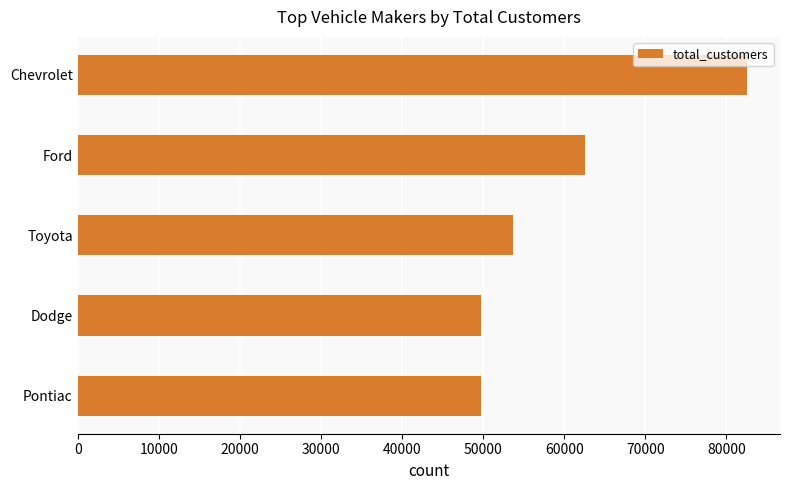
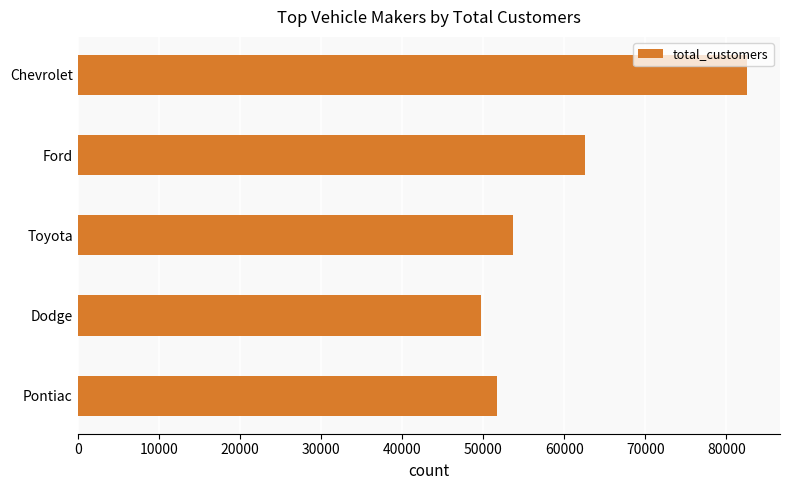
Pontiac: 50000 -> 52000
